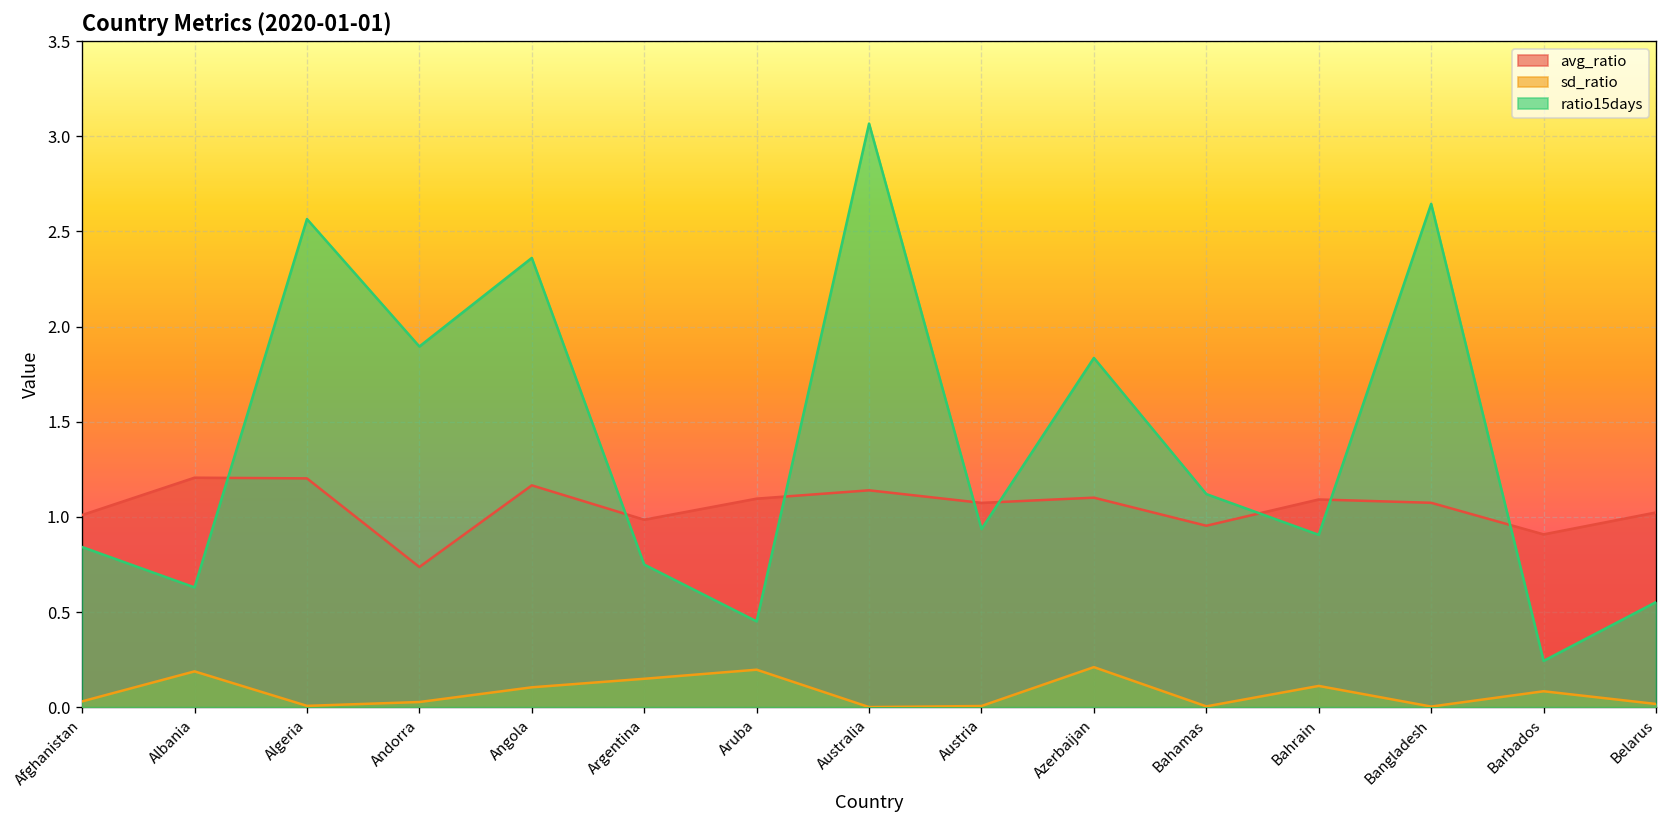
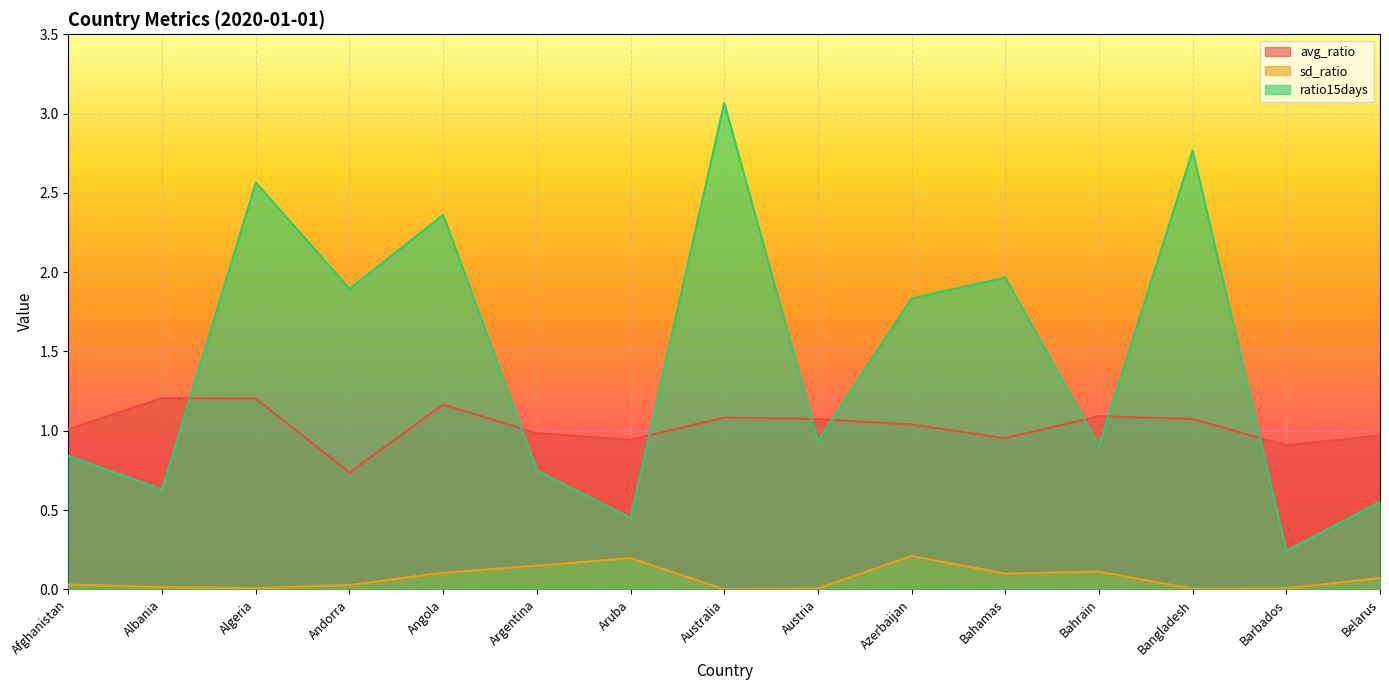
sd_ratio, Albania: 0.19 -> 0.01
avg_ratio, Aruba: 1.10 -> 0.94
avg_ratio, Australia: 1.14 -> 1.08
avg_ratio, Azerbaijan: 1.10 -> 1.04
sd_ratio, Bahamas: 0.00 -> 0.10
ratio15days, Bahamas: 1.12 -> 1.97
ratio15days, Bangladesh: 2.65 -> 2.77
sd_ratio, Barbados: 0.08 -> 0.01
avg_ratio, Belarus: 1.02 -> 0.97
sd_ratio, Belarus: 0.02 -> 0.07
